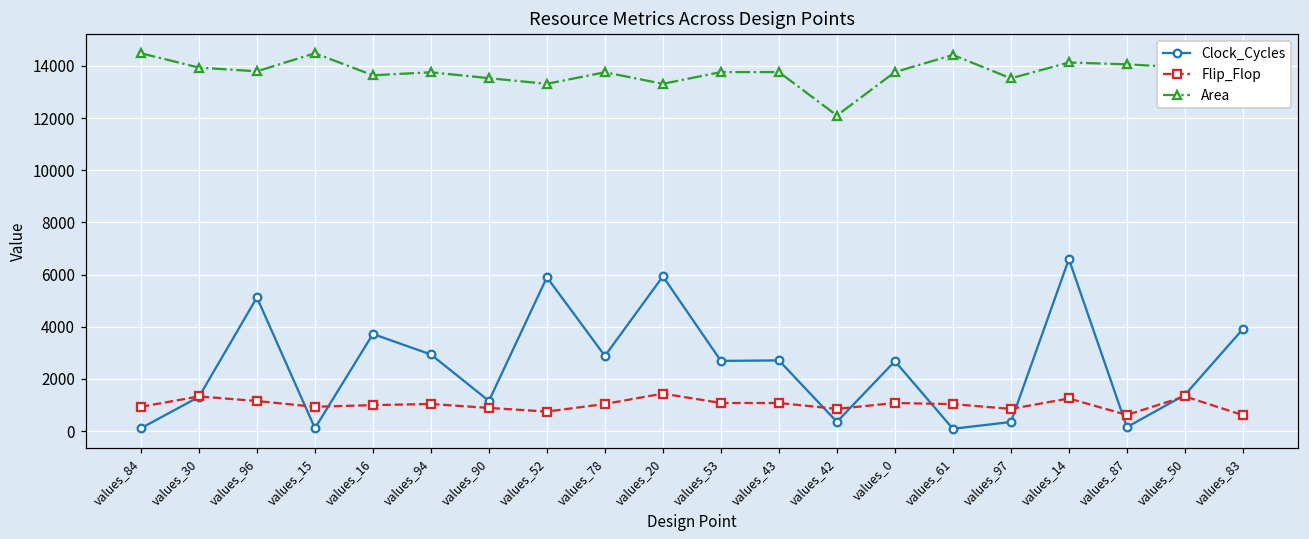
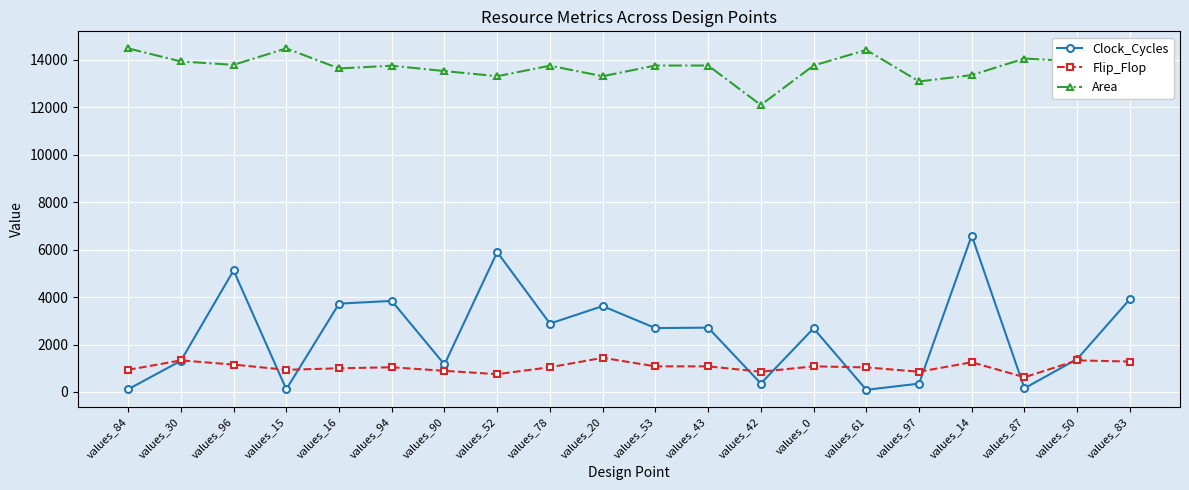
Clock_Cycles, values_94: 2900 -> 3800
Clock_Cycles, values_20: 5900 -> 3600
Area, values_97: 13500 -> 13100
Area, values_14: 14100 -> 13400
Flip_Flop, values_83: 600 -> 1300
